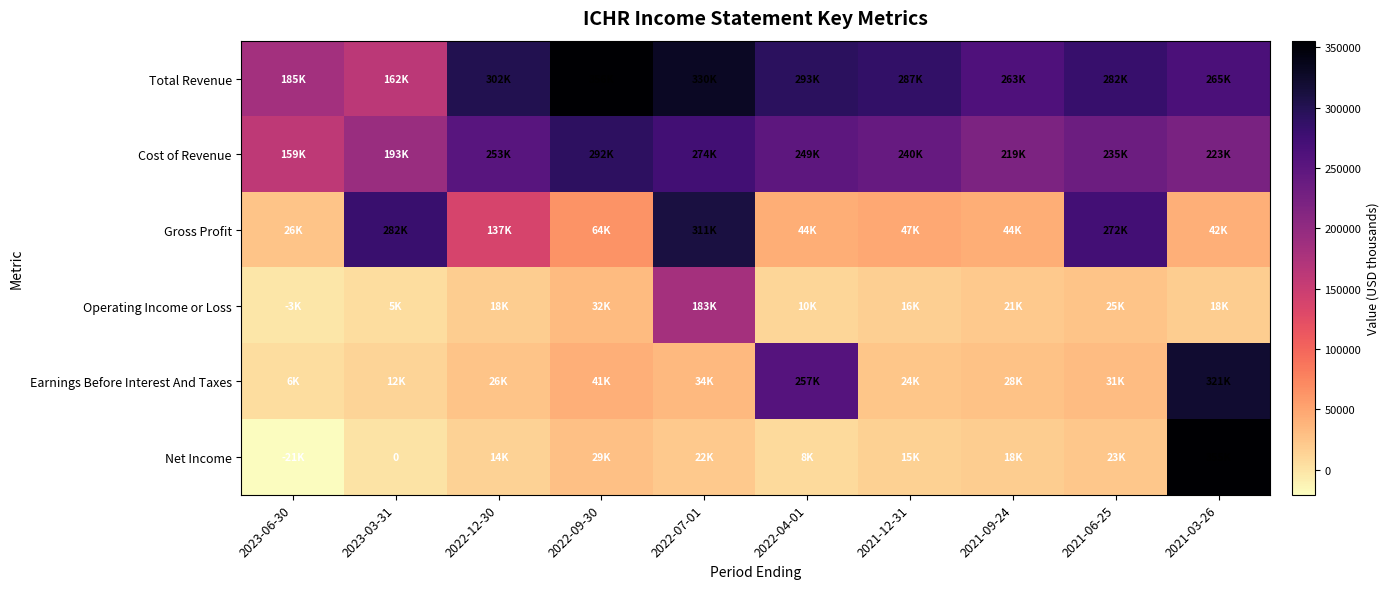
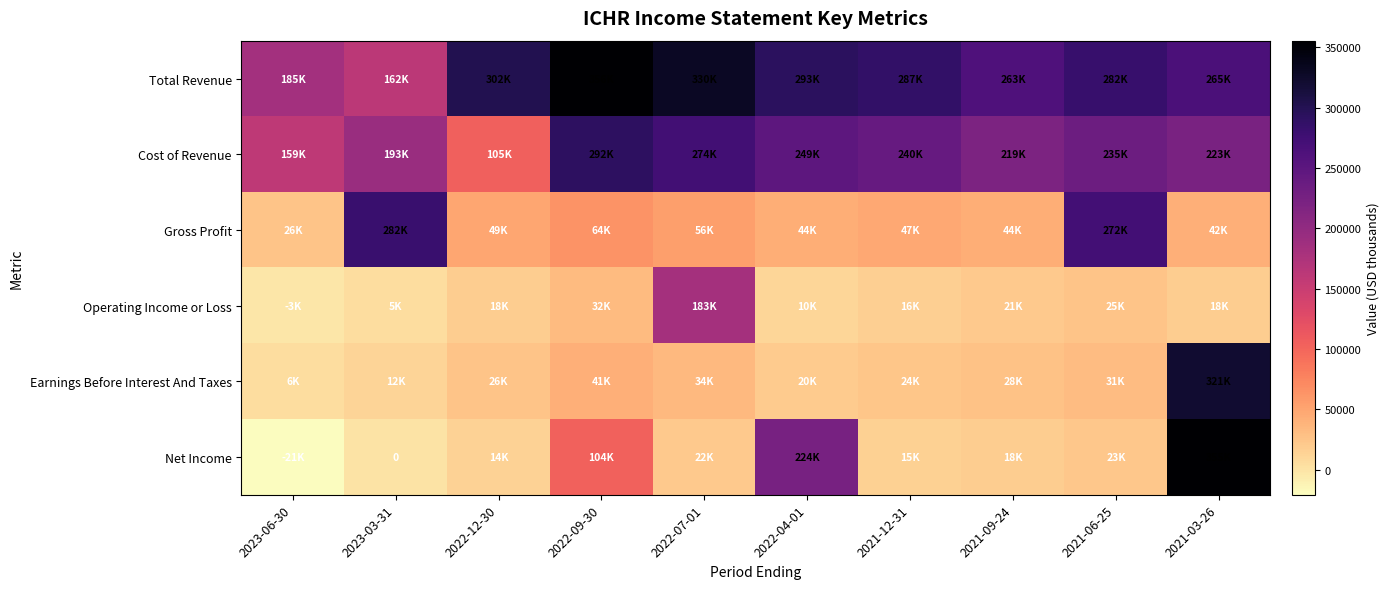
Cost of Revenue, 2022-12-30: 253K -> 105K
Gross Profit, 2022-12-30: 137K -> 49K
Gross Profit, 2022-07-01: 311K -> 56K
Earnings Before Interest And Taxes, 2022-04-01: 257K -> 20K
Net Income, 2022-09-30: 29K -> 104K
Net Income, 2022-04-01: 8K -> 224K
